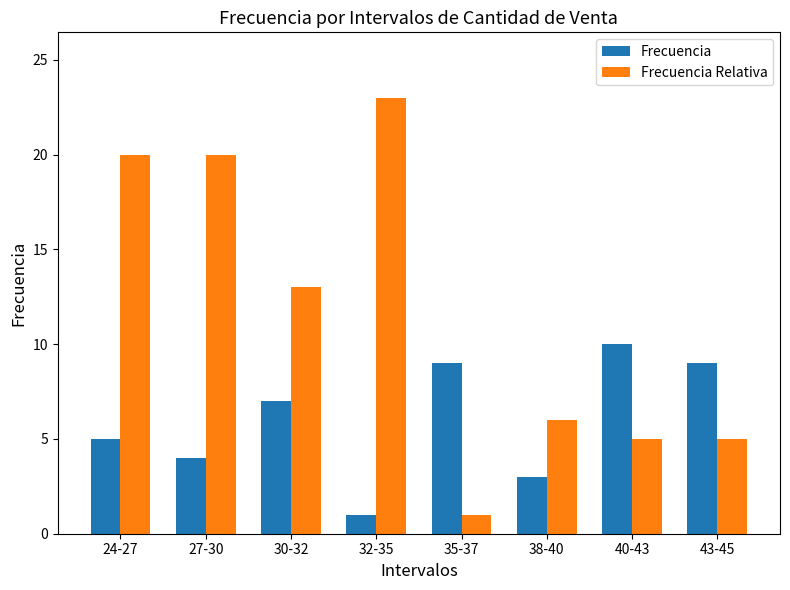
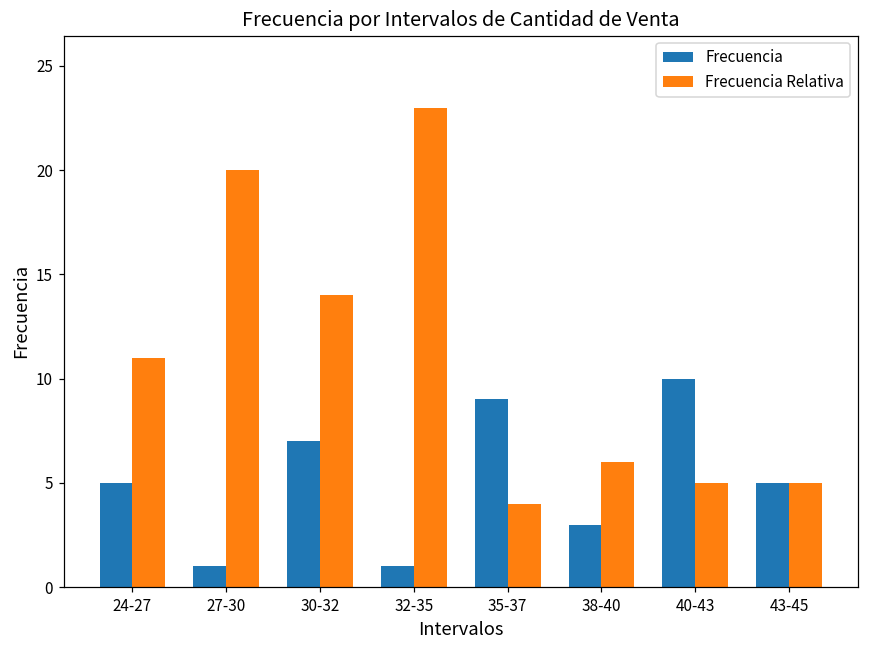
Frecuencia Relativa, 24-27: 20 -> 11
Frecuencia, 27-30: 4 -> 1
Frecuencia Relativa, 30-32: 13 -> 14
Frecuencia Relativa, 35-37: 1 -> 4
Frecuencia, 43-45: 9 -> 5
